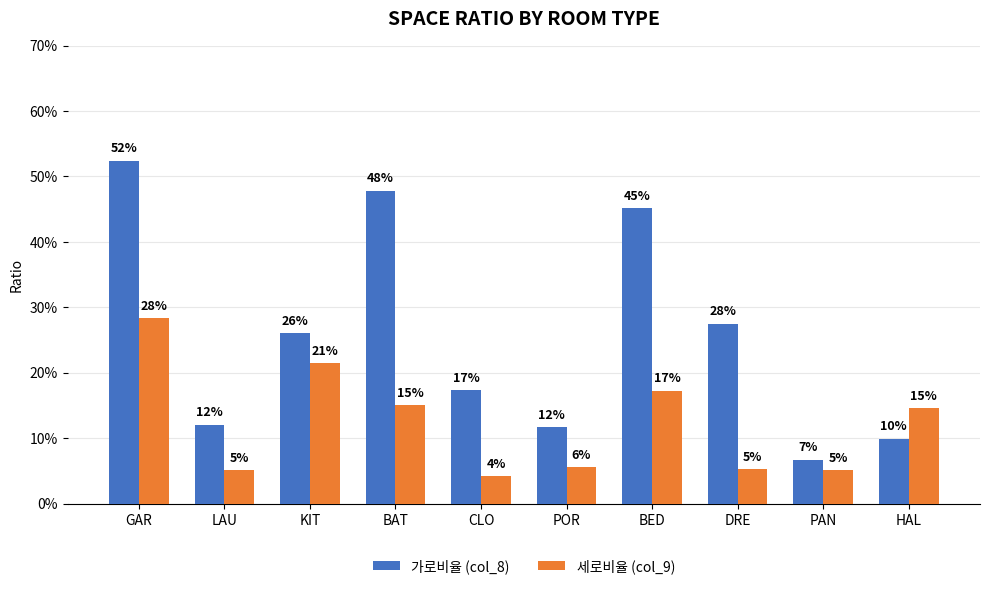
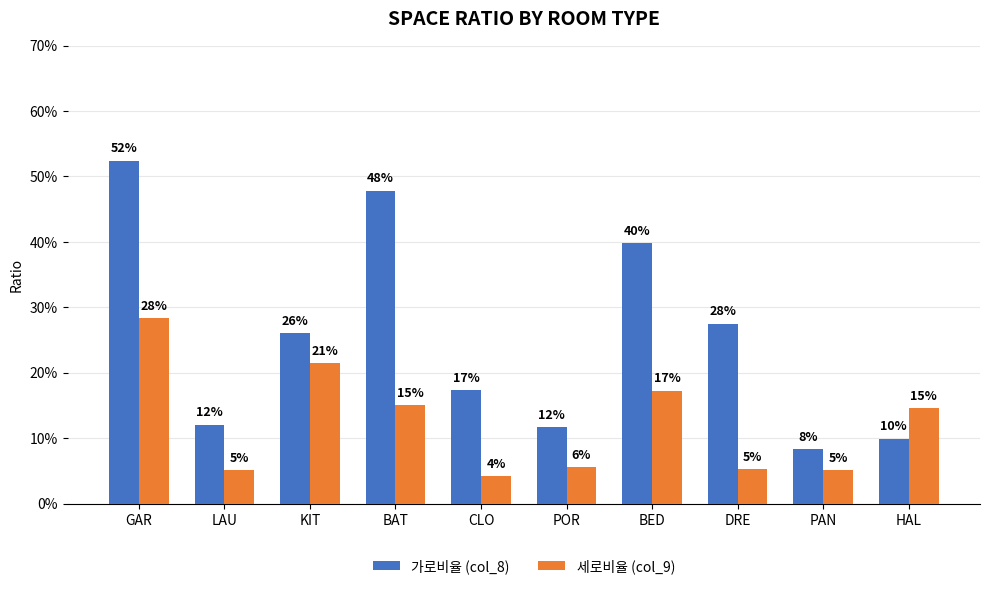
가로비율 (col_8), BED: 45% -> 40%
가로비율 (col_8), PAN: 7% -> 8%
